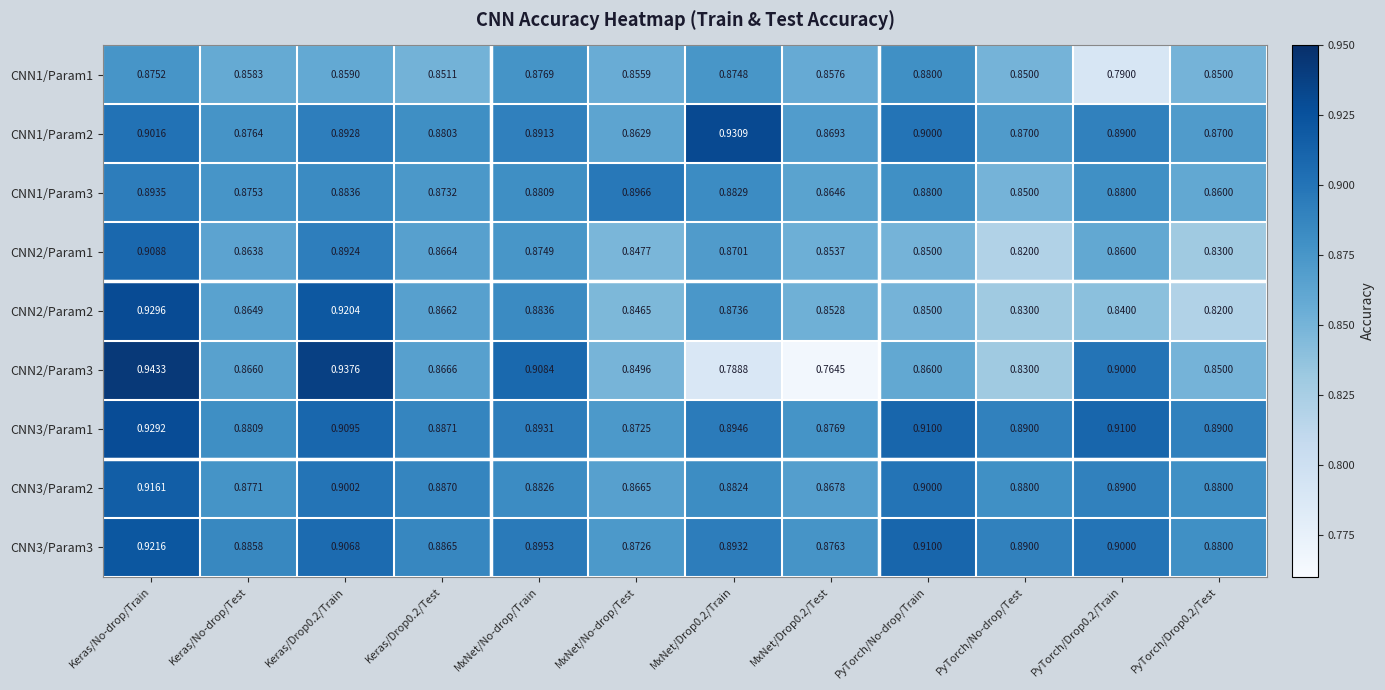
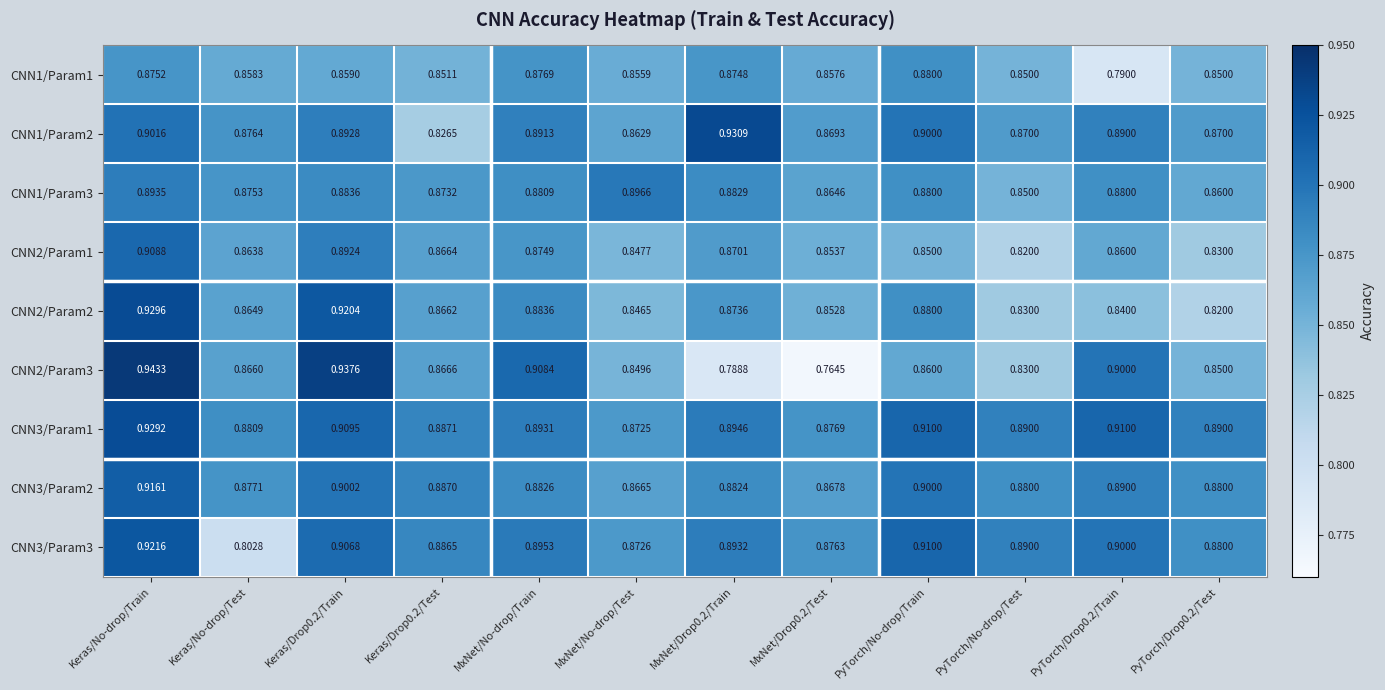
CNN1/Param2, Keras/Drop0.2/Test: 0.8803 -> 0.8265
CNN2/Param2, PyTorch/No-drop/Train: 0.8500 -> 0.8800
CNN3/Param3, Keras/No-drop/Test: 0.8858 -> 0.8028
